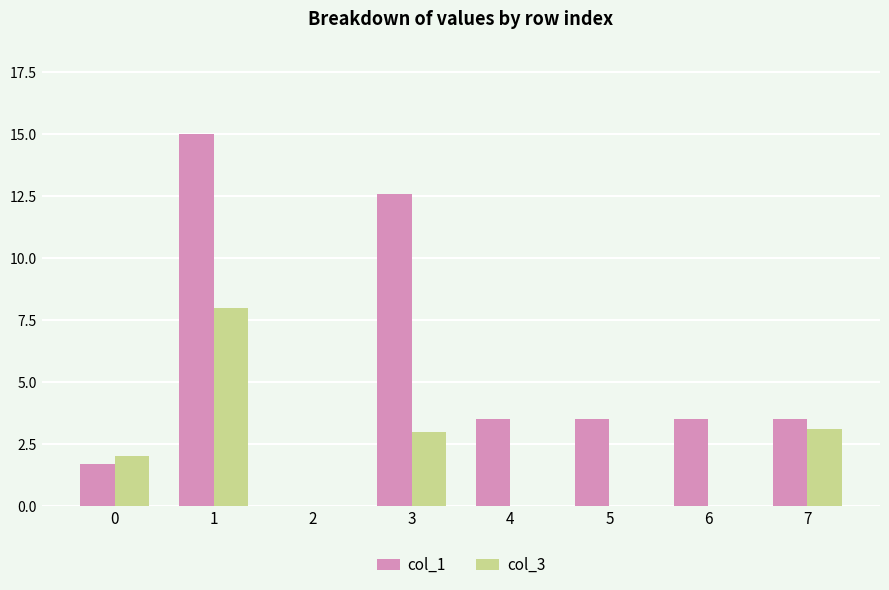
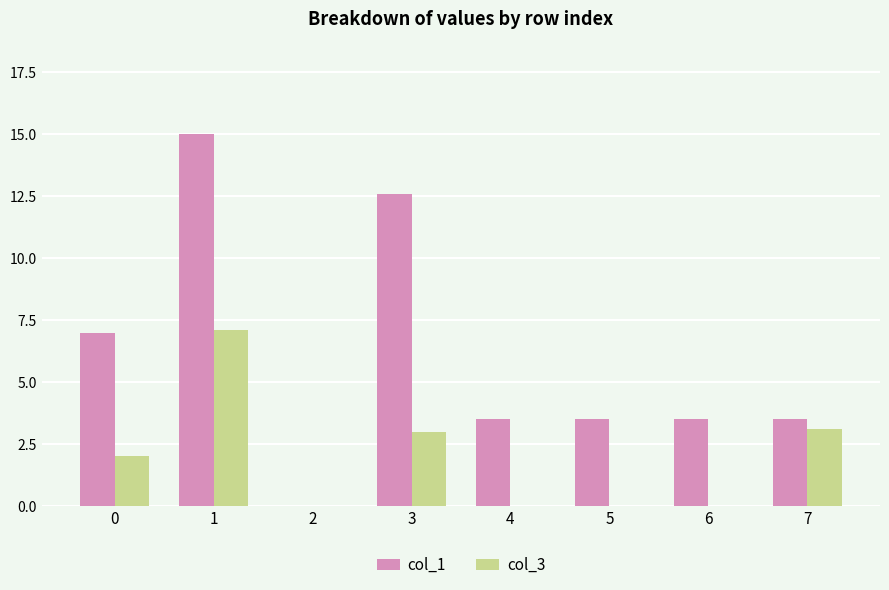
col_1, 0: 1.7 -> 7.0
col_3, 1: 8.0 -> 7.1
